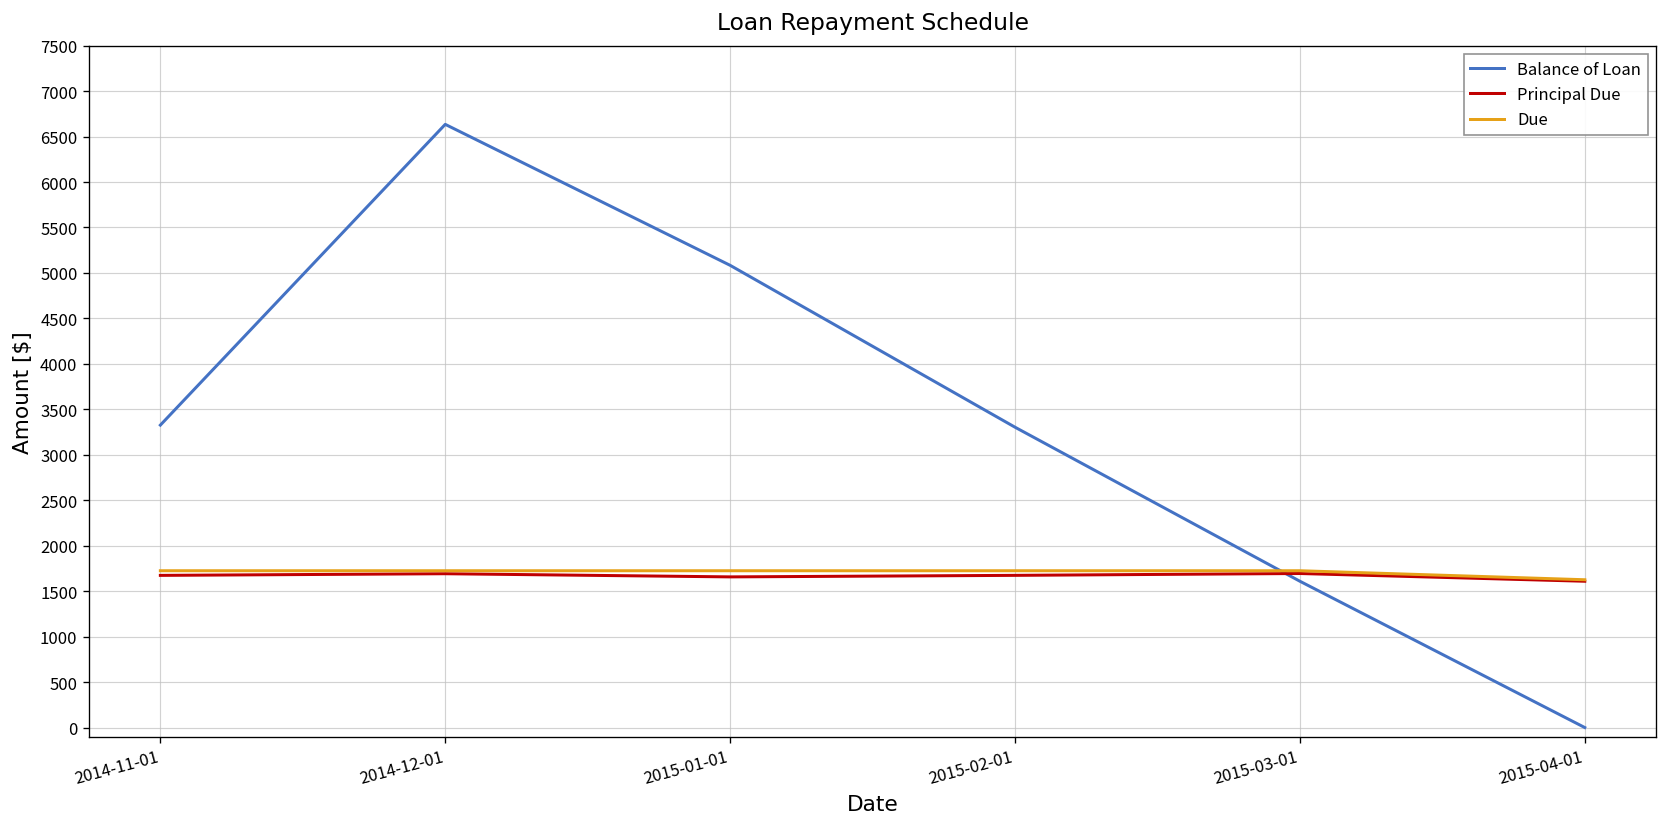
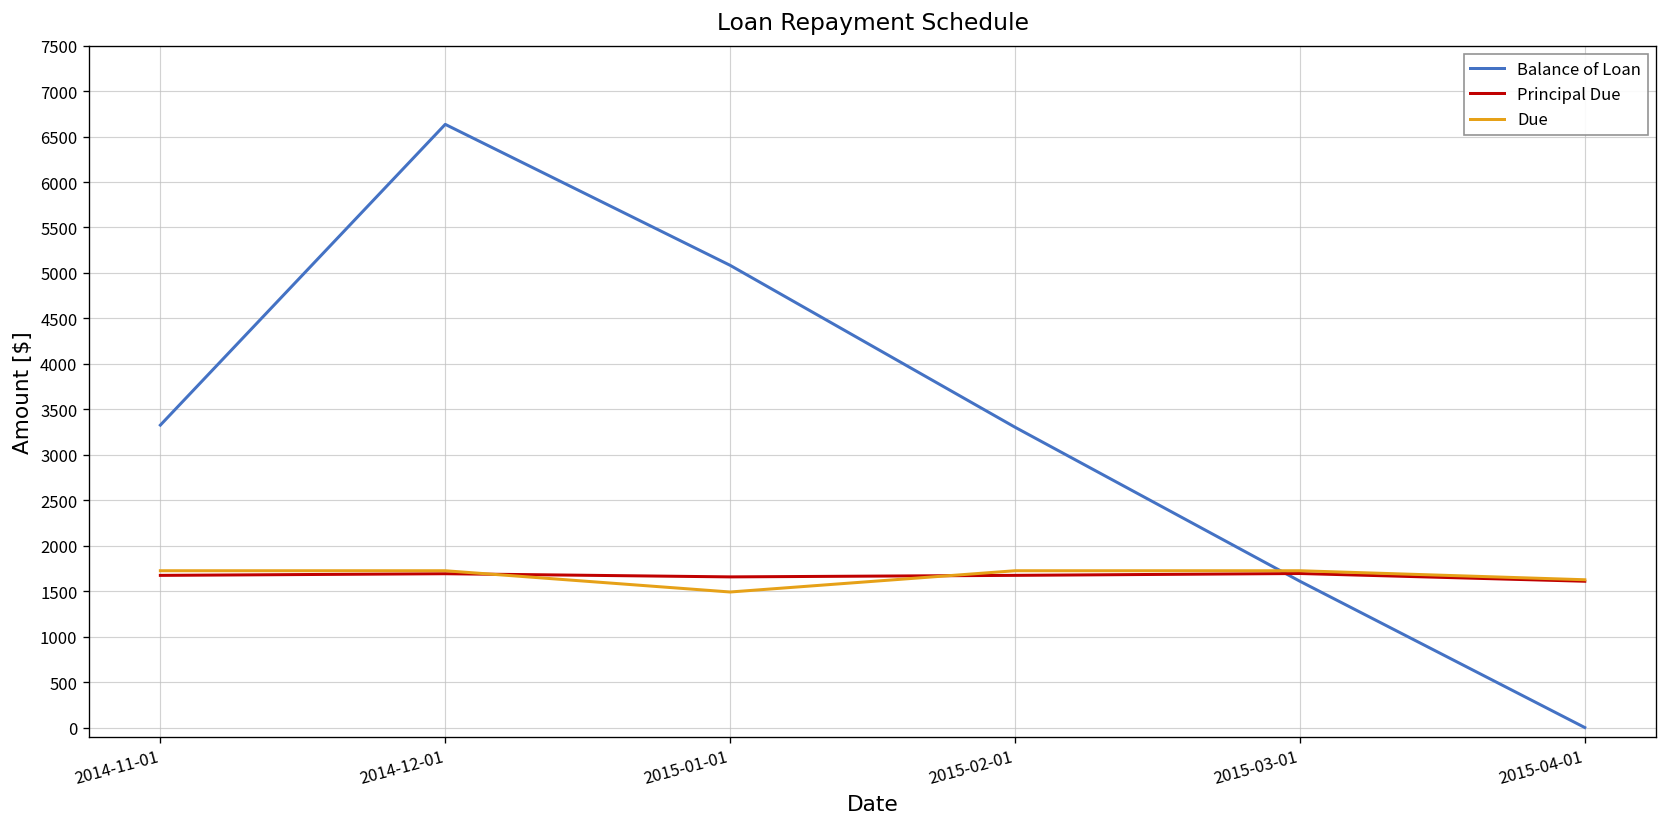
Due, 2015-01-01: 1700 -> 1500
